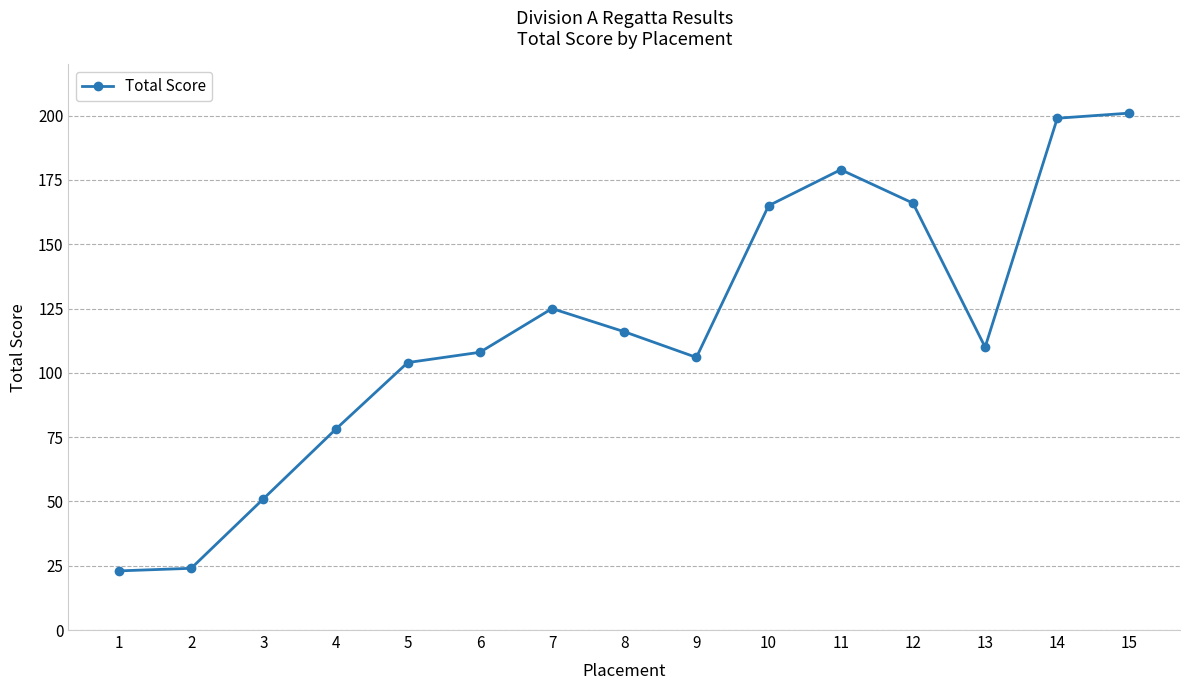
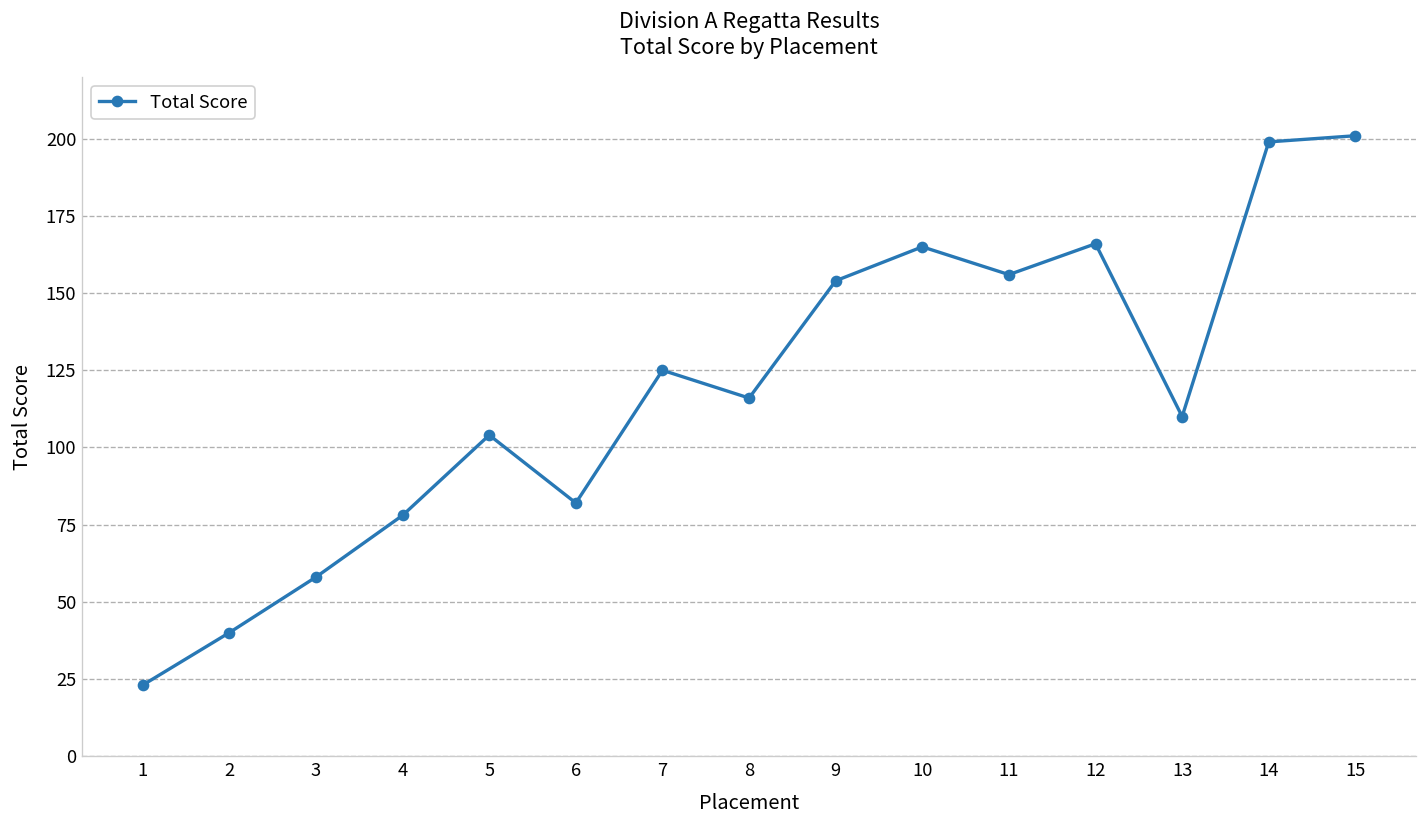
2: 24 -> 40
3: 51 -> 58
6: 108 -> 82
9: 106 -> 154
11: 179 -> 156
